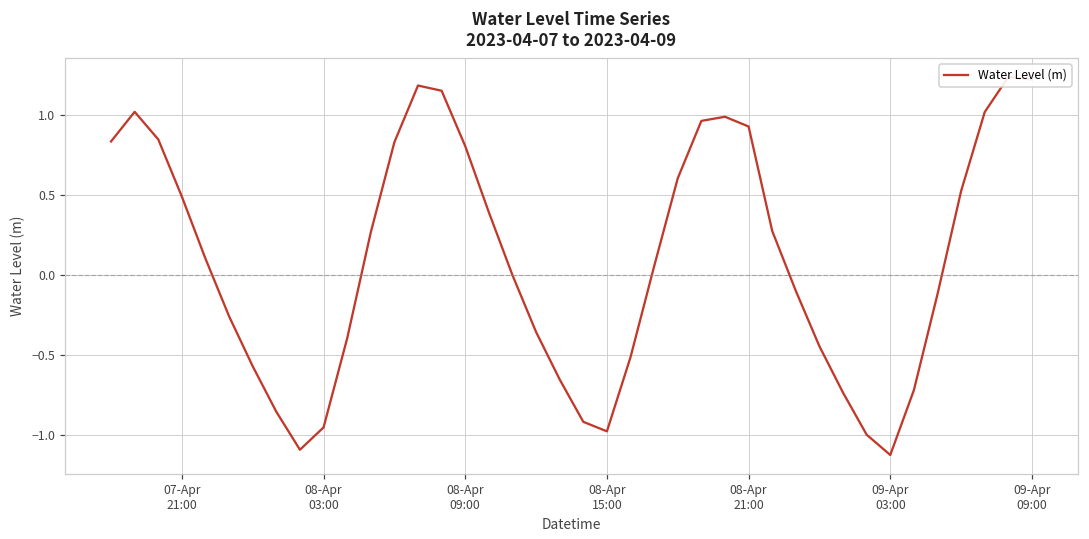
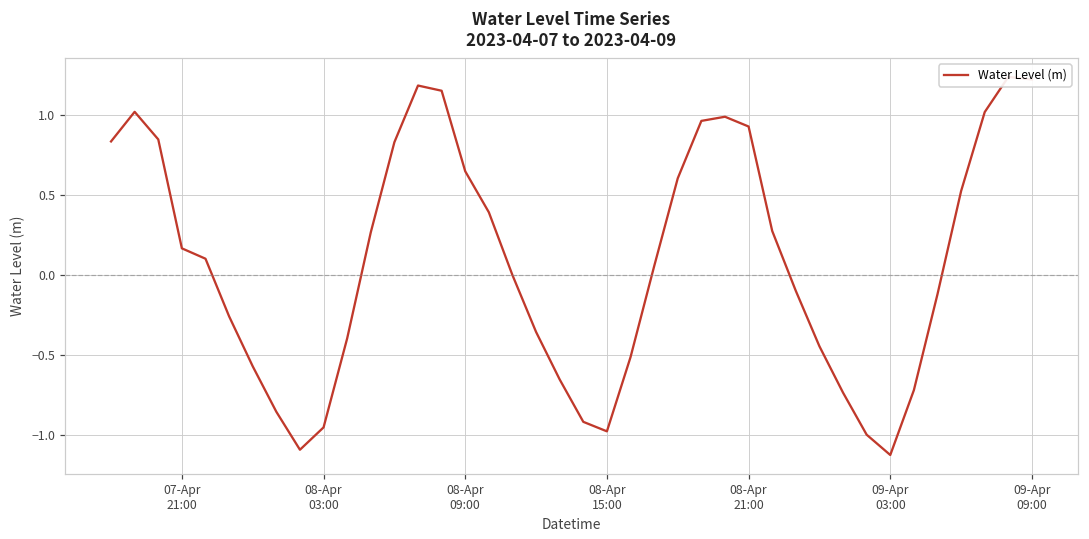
07-Apr 21:00: 0.49 -> 0.17
08-Apr 09:00: 0.80 -> 0.65
